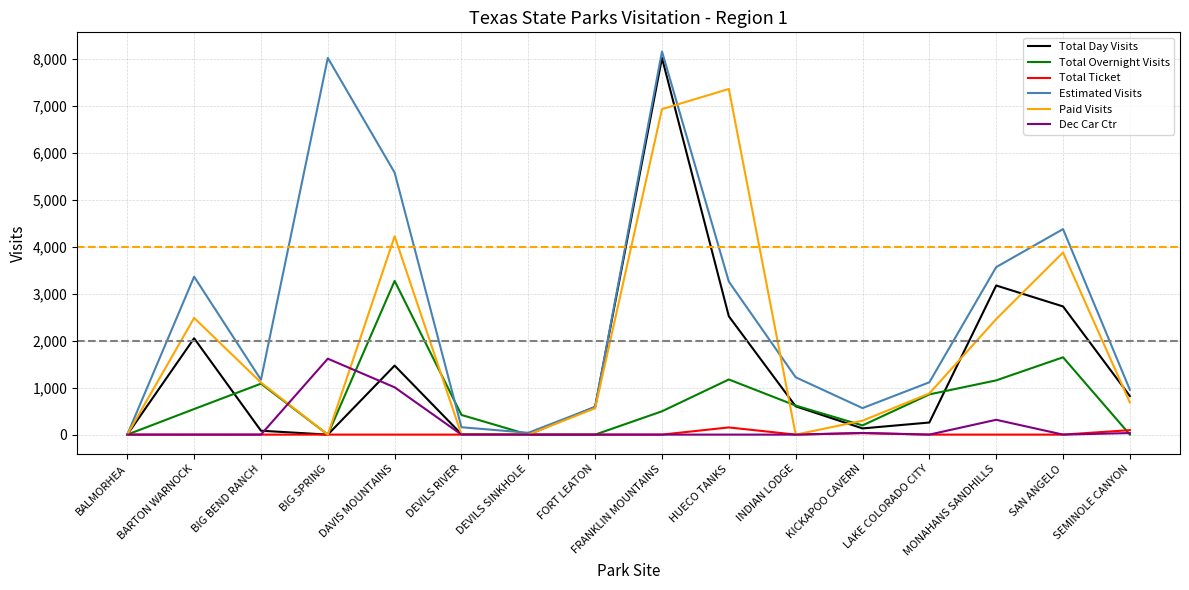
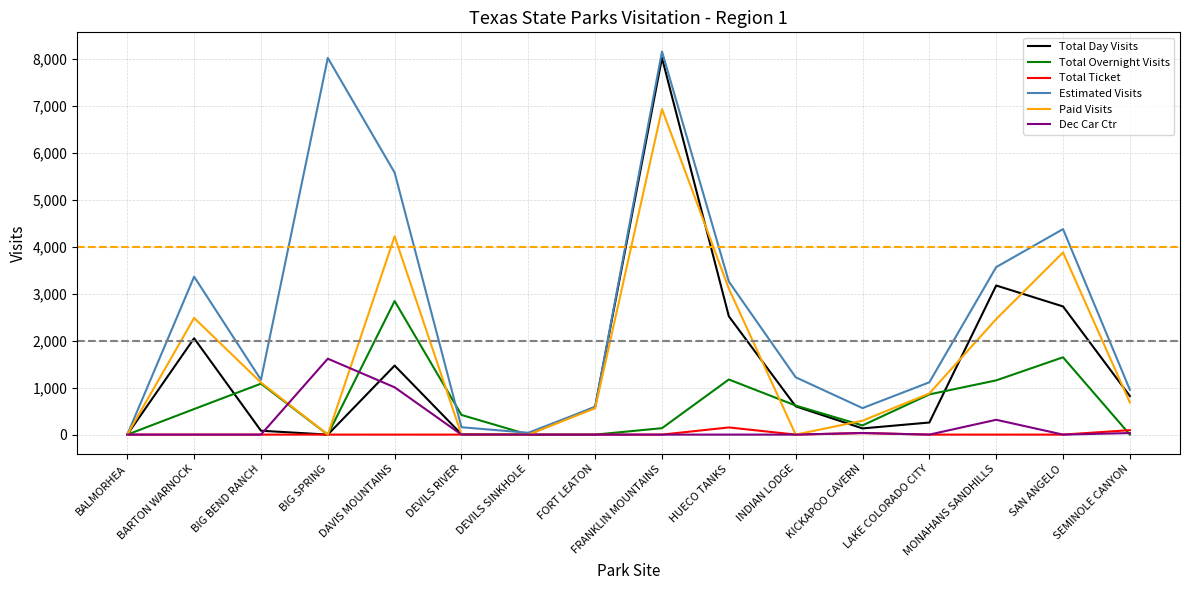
Total Overnight Visits, DAVIS MOUNTAINS: 3,300 -> 2,800
Total Overnight Visits, FRANKLIN MOUNTAINS: 500 -> 100
Paid Visits, HUECO TANKS: 7,400 -> 3,100
